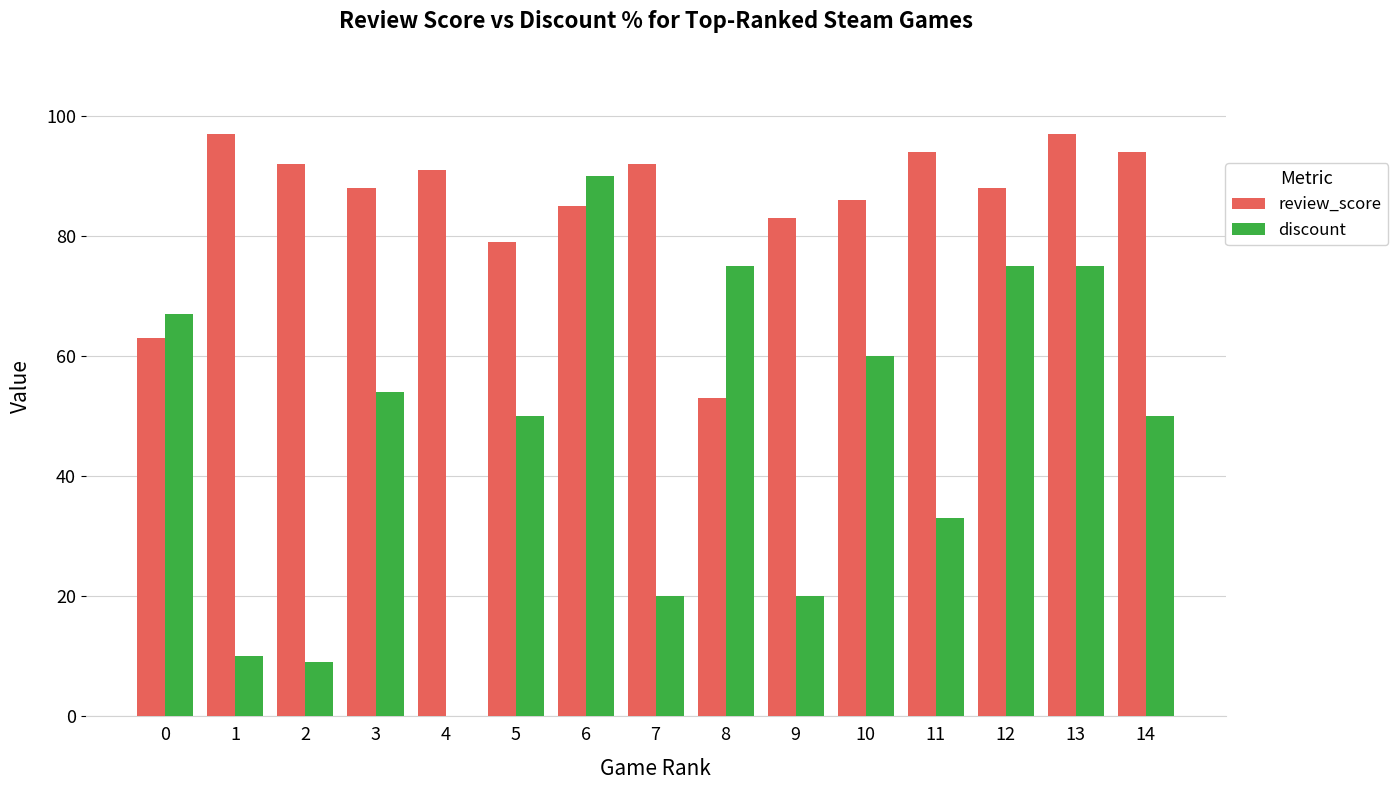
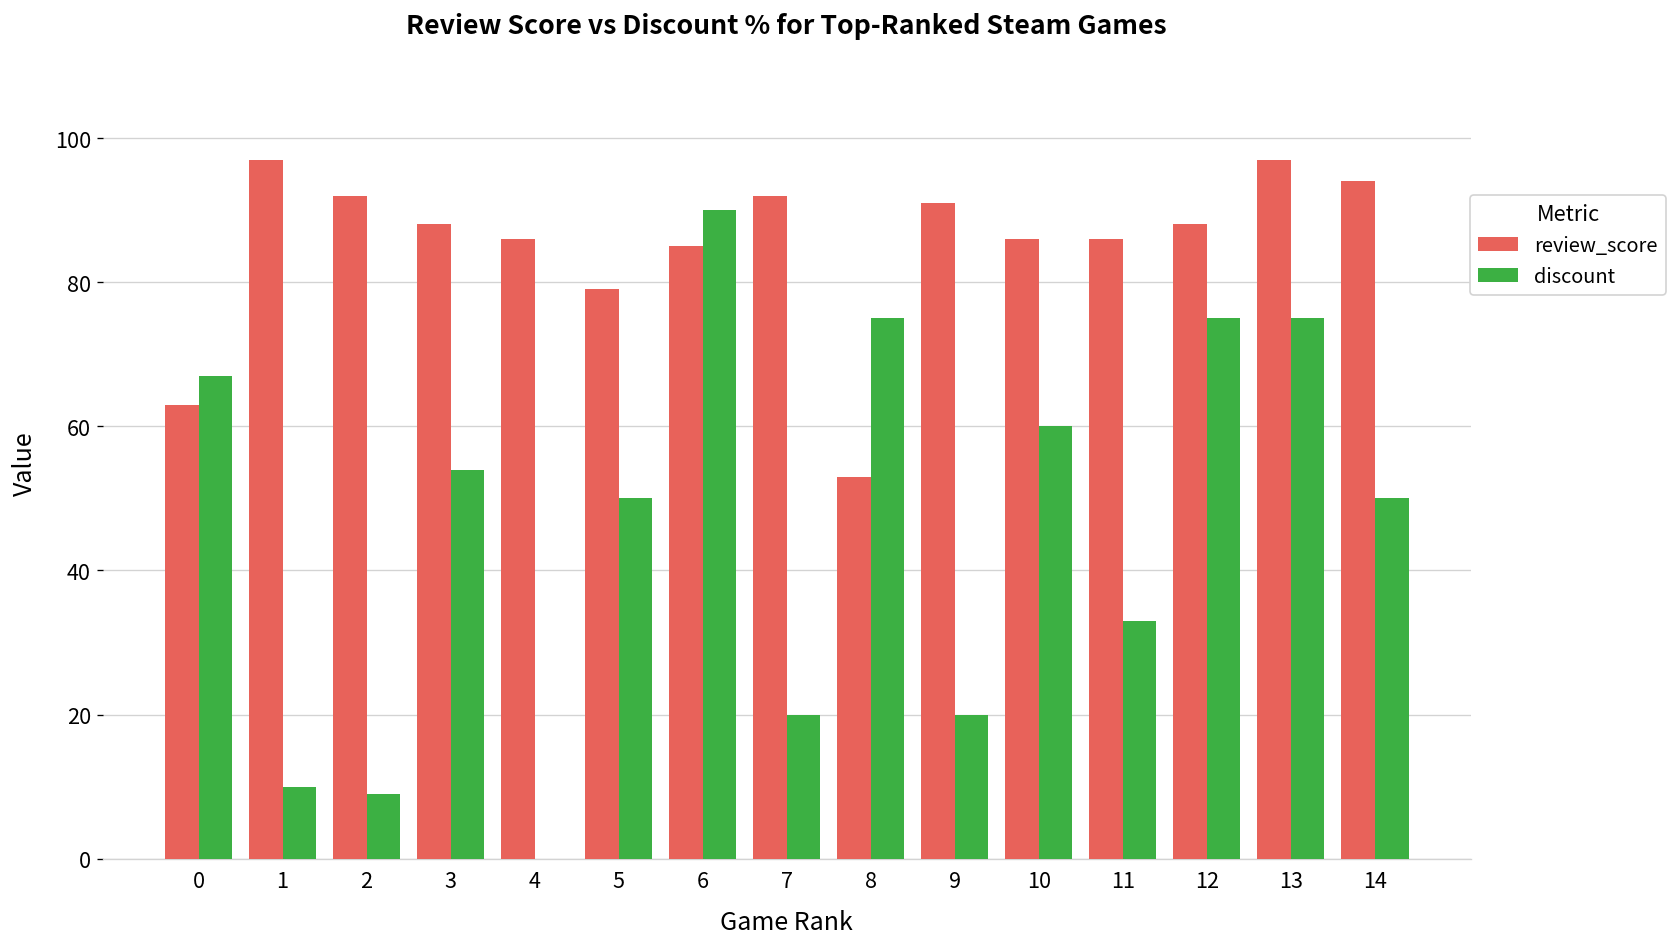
review_score, 4: 91 -> 86
review_score, 9: 83 -> 91
review_score, 11: 94 -> 86
